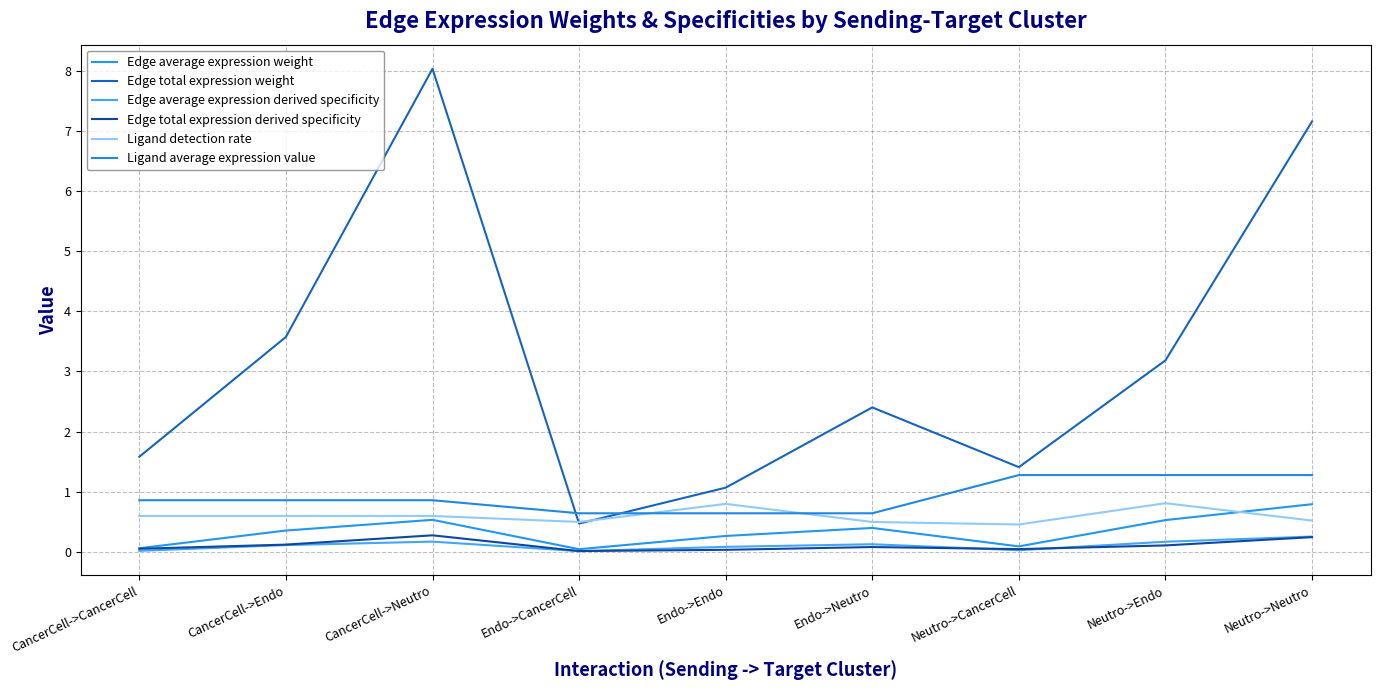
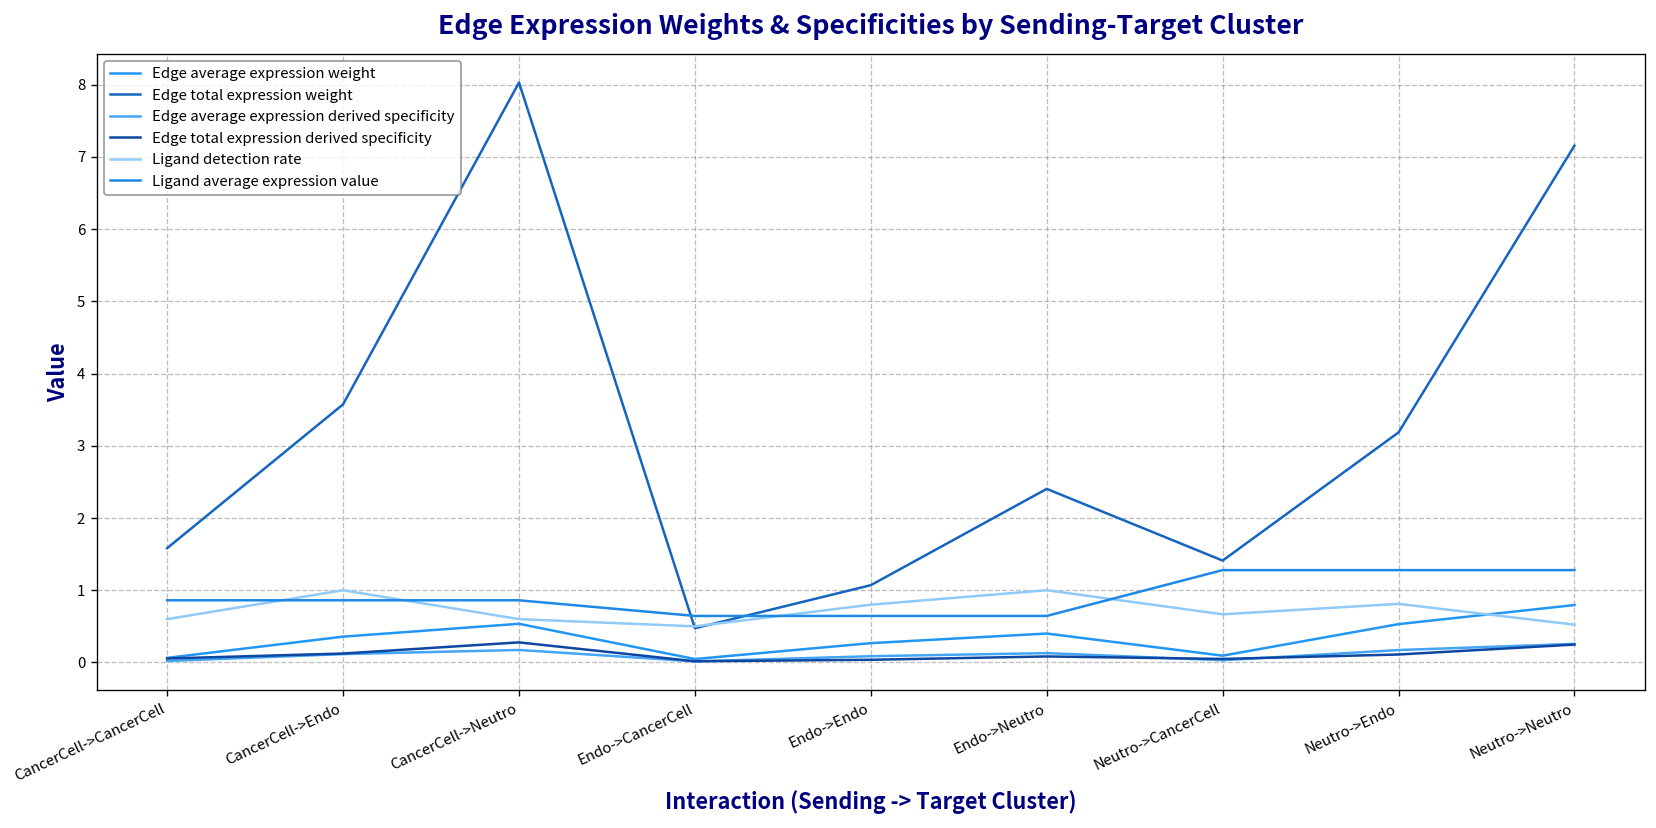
Ligand detection rate, CancerCell->Endo: 0.6 -> 1.0
Ligand detection rate, Endo->Neutro: 0.5 -> 1.0
Ligand detection rate, Neutro->CancerCell: 0.5 -> 0.7
